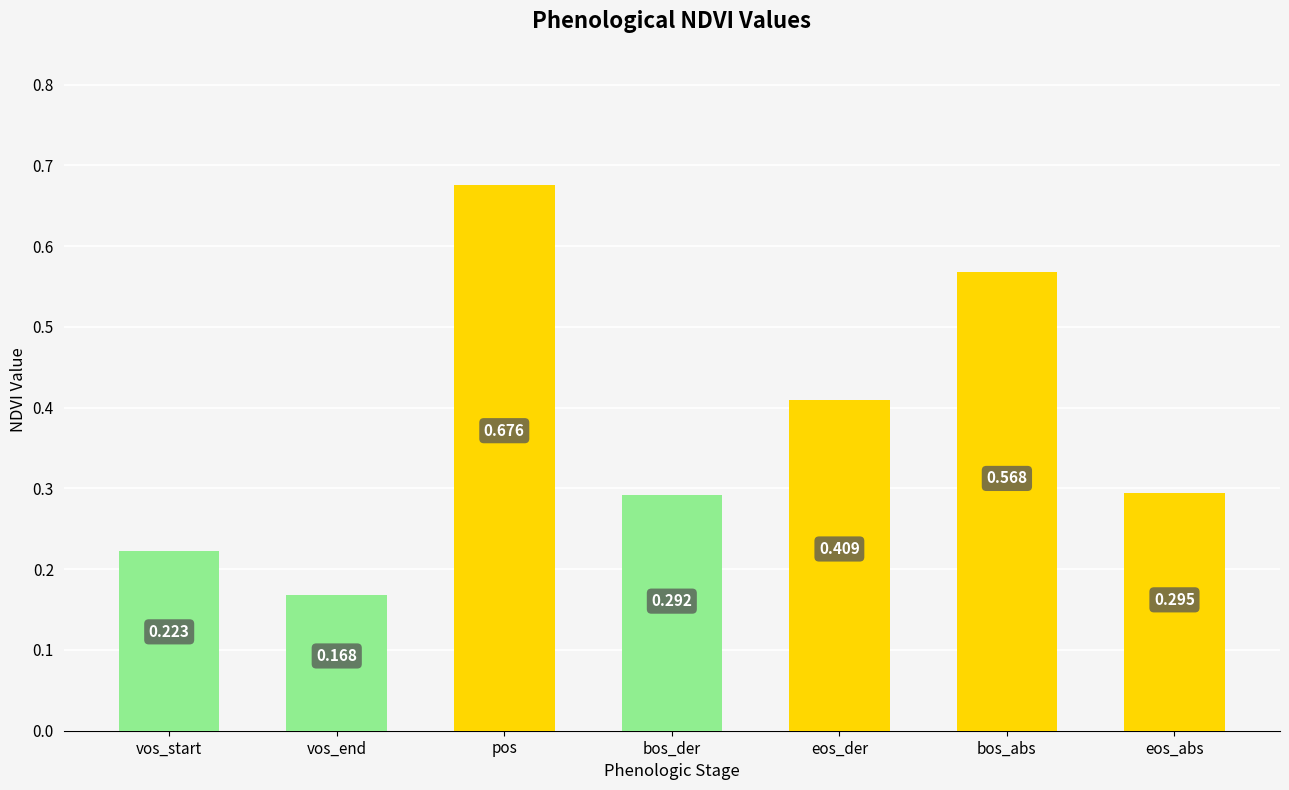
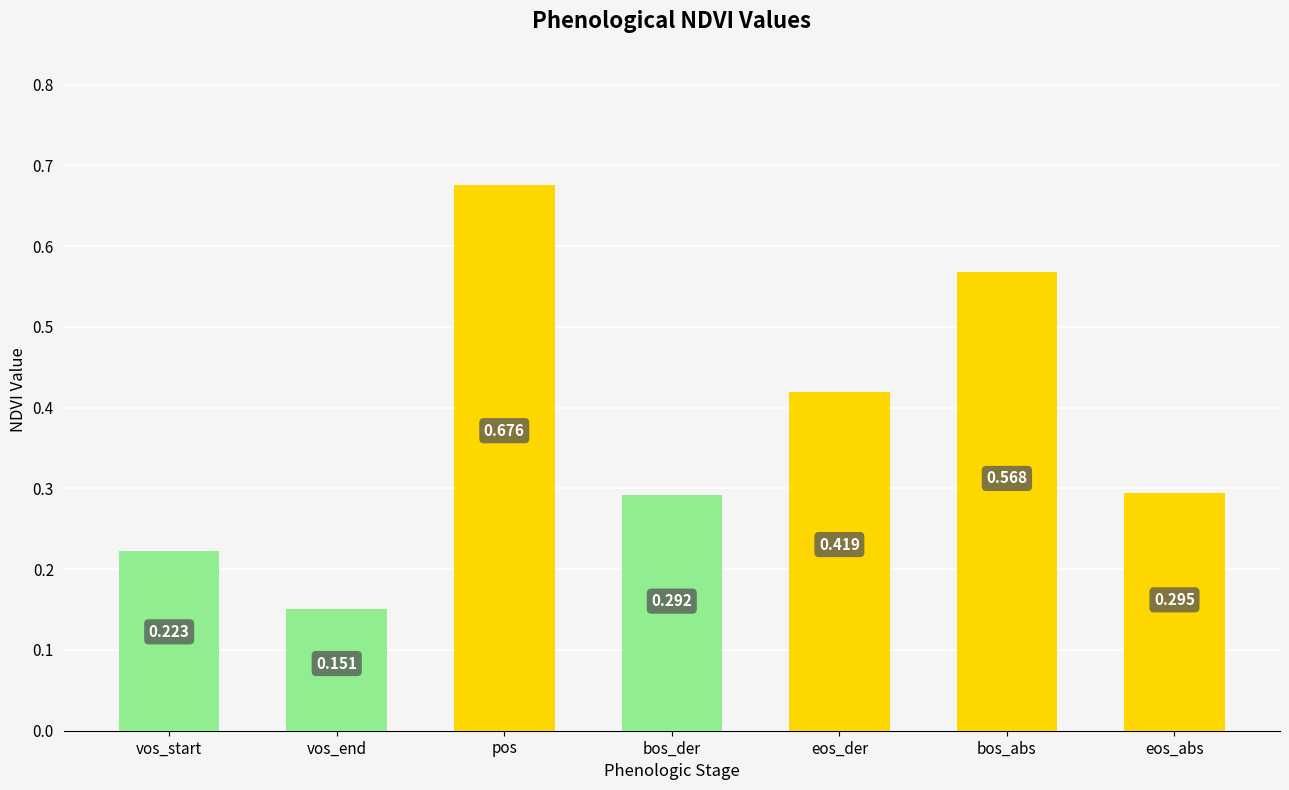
vos_end: 0.168 -> 0.151
eos_der: 0.409 -> 0.419
